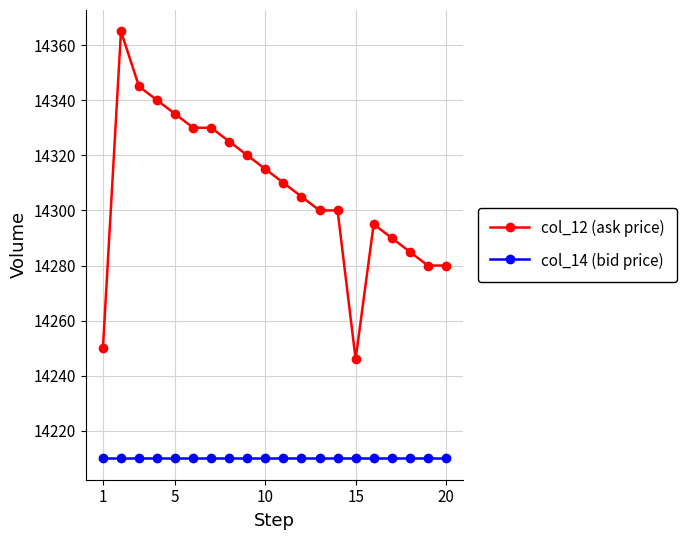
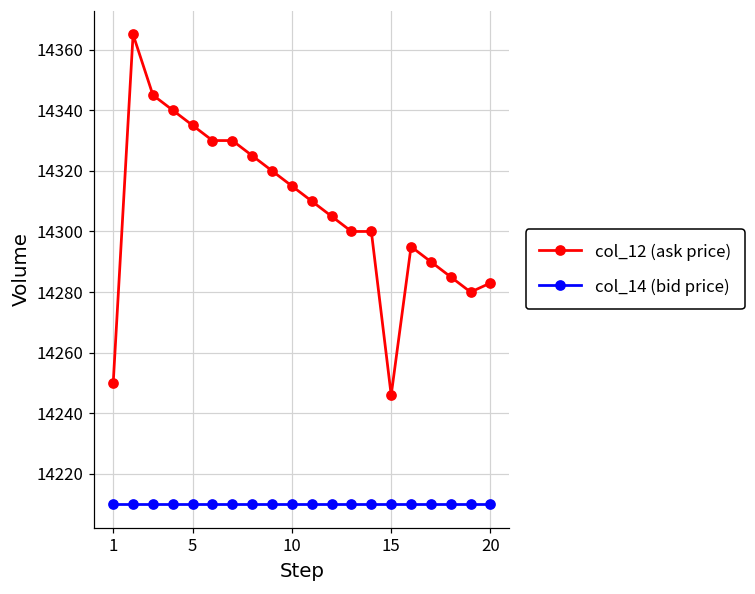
col_12 (ask price), 20: 14280 -> 14283
